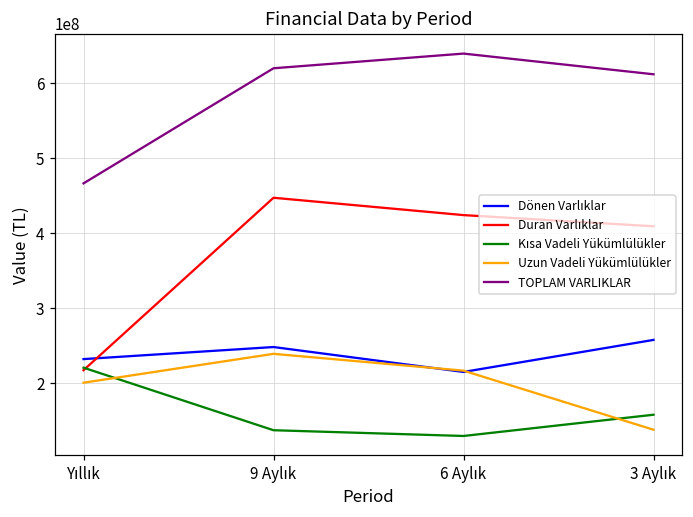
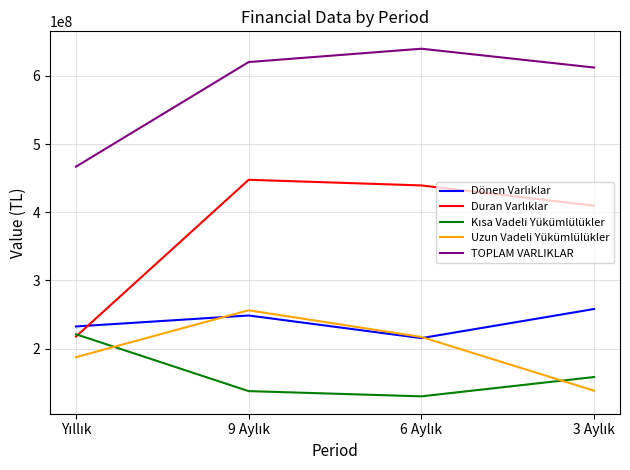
Uzun Vadeli Yükümlülükler, Yıllık: 200000000 -> 190000000
Uzun Vadeli Yükümlülükler, 9 Aylık: 240000000 -> 260000000
Duran Varlıklar, 6 Aylık: 420000000 -> 440000000
